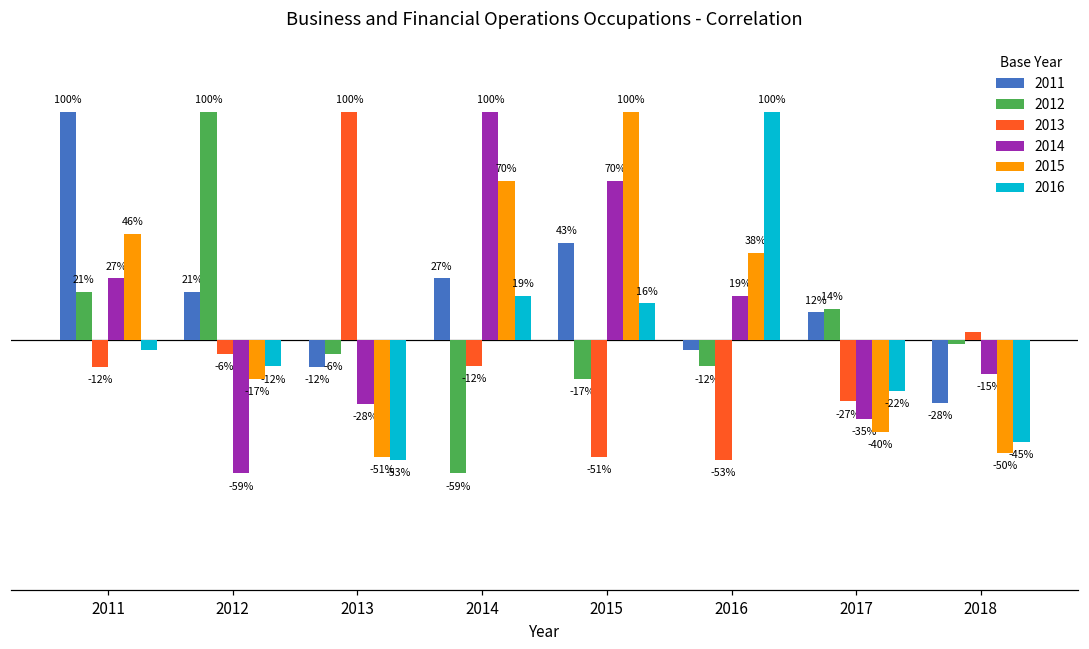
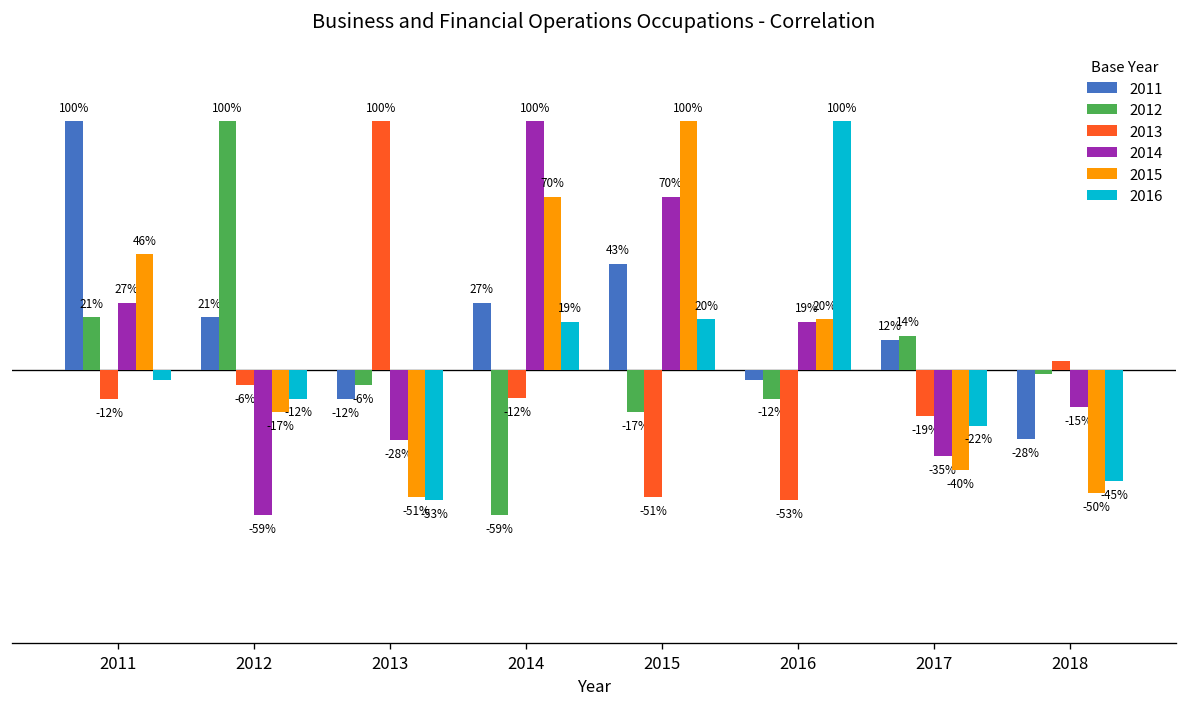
2016, 2015: 16% -> 20%
2015, 2016: 38% -> 20%
2013, 2017: -27% -> -19%
